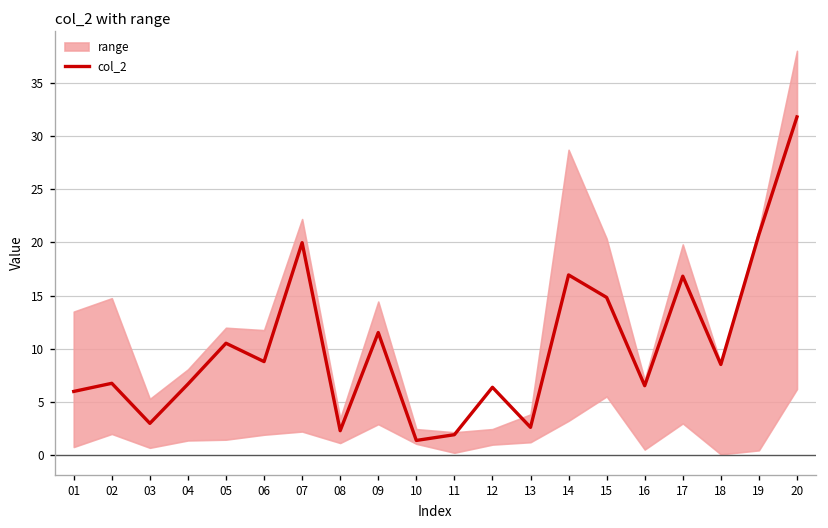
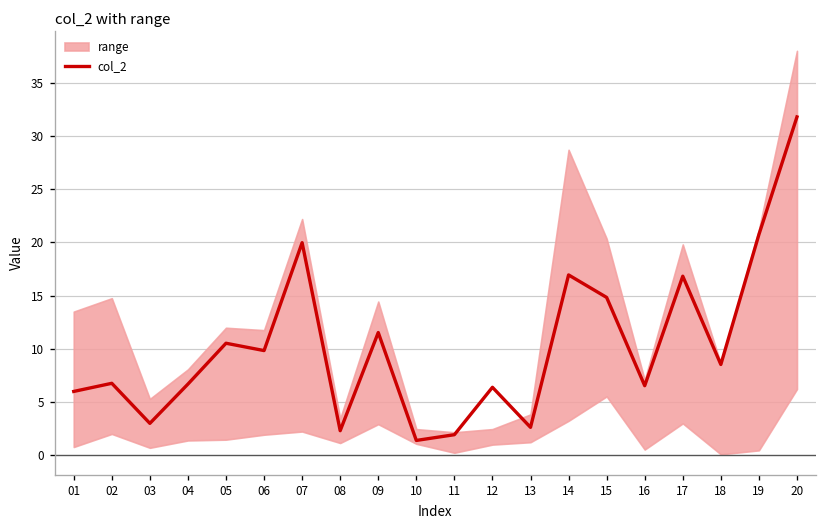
col_2, 06: 9 -> 10
